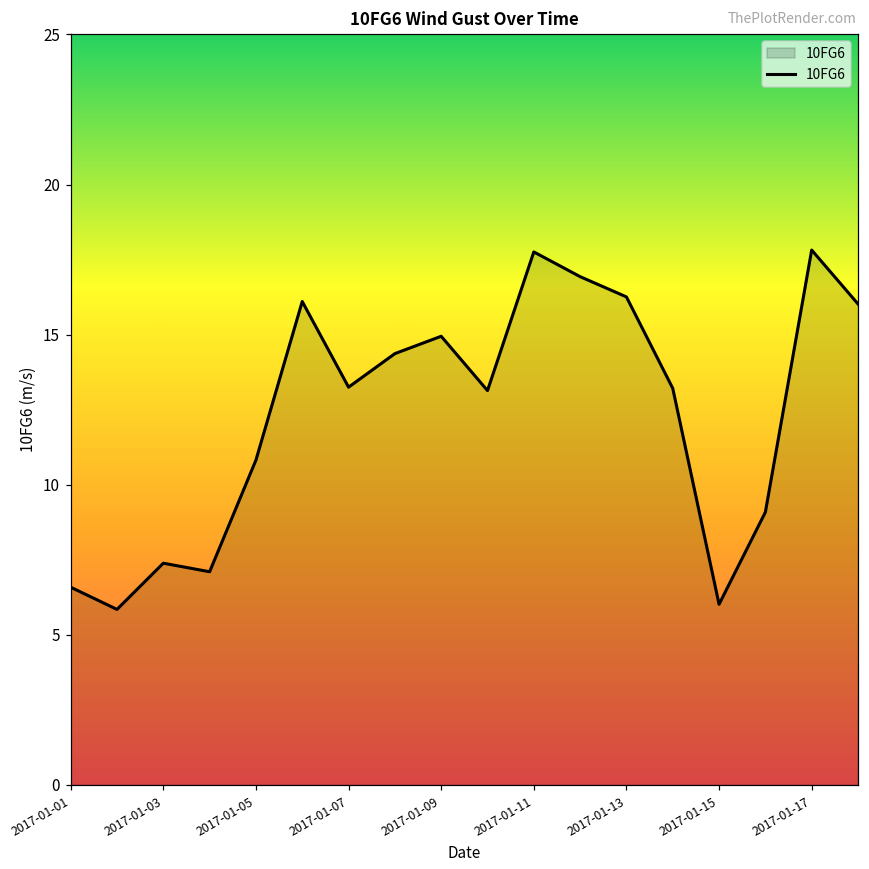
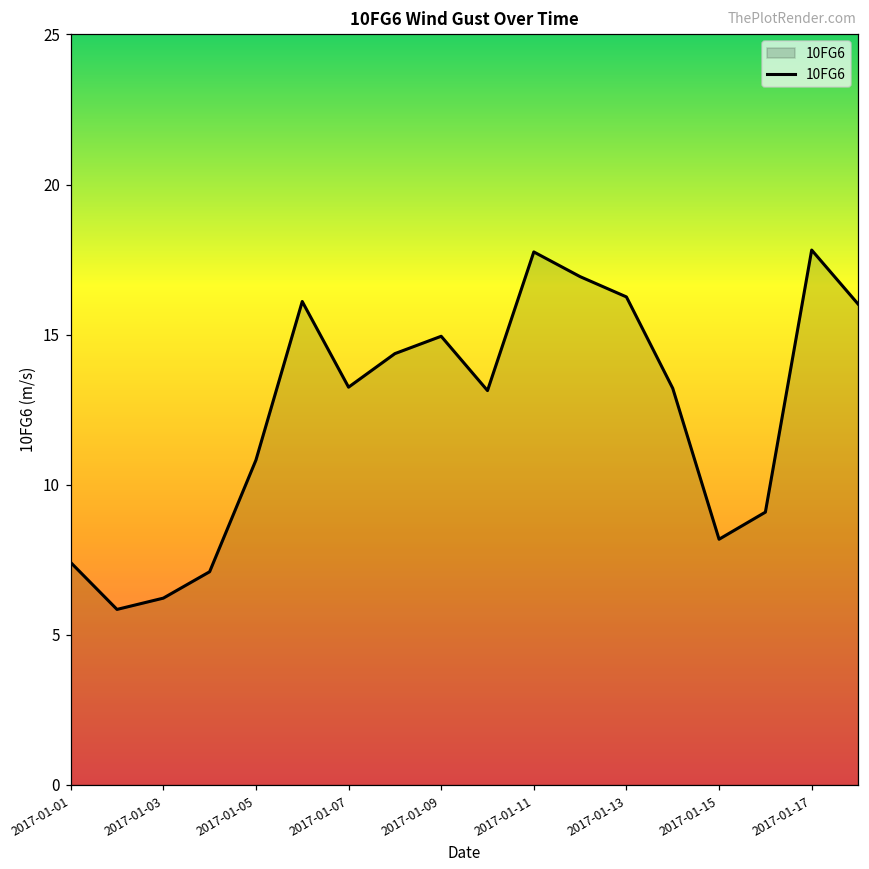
2017-01-01: 6.6 -> 7.4
2017-01-03: 7.4 -> 6.2
2017-01-15: 6.0 -> 8.2
